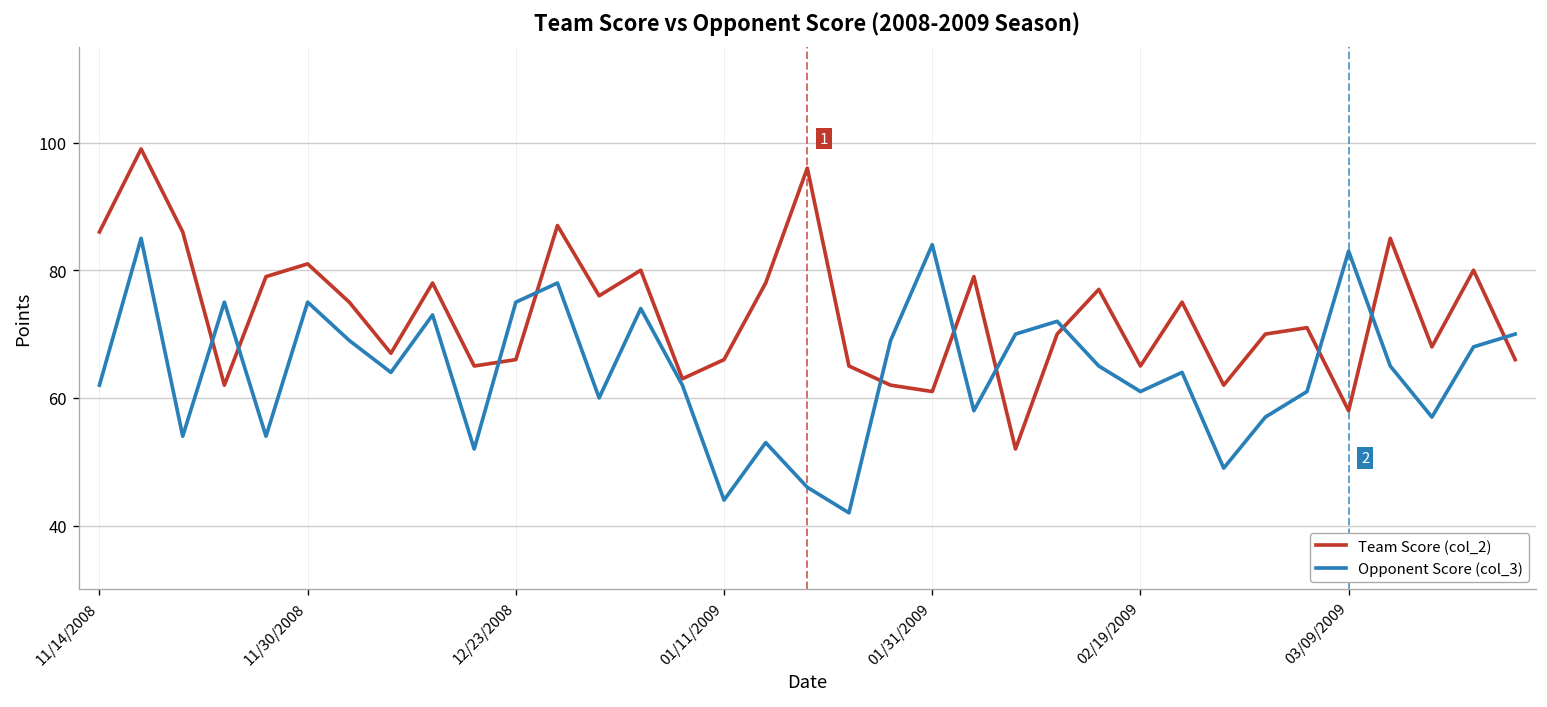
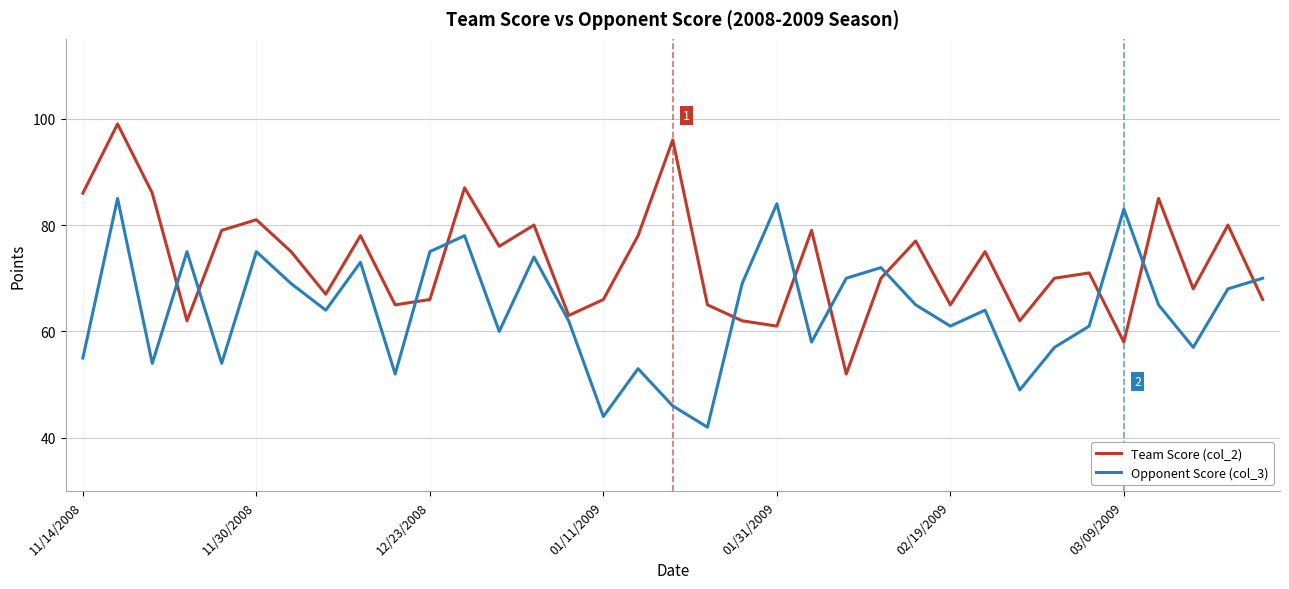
Opponent Score (col_3), 11/14/2008: 62 -> 55
